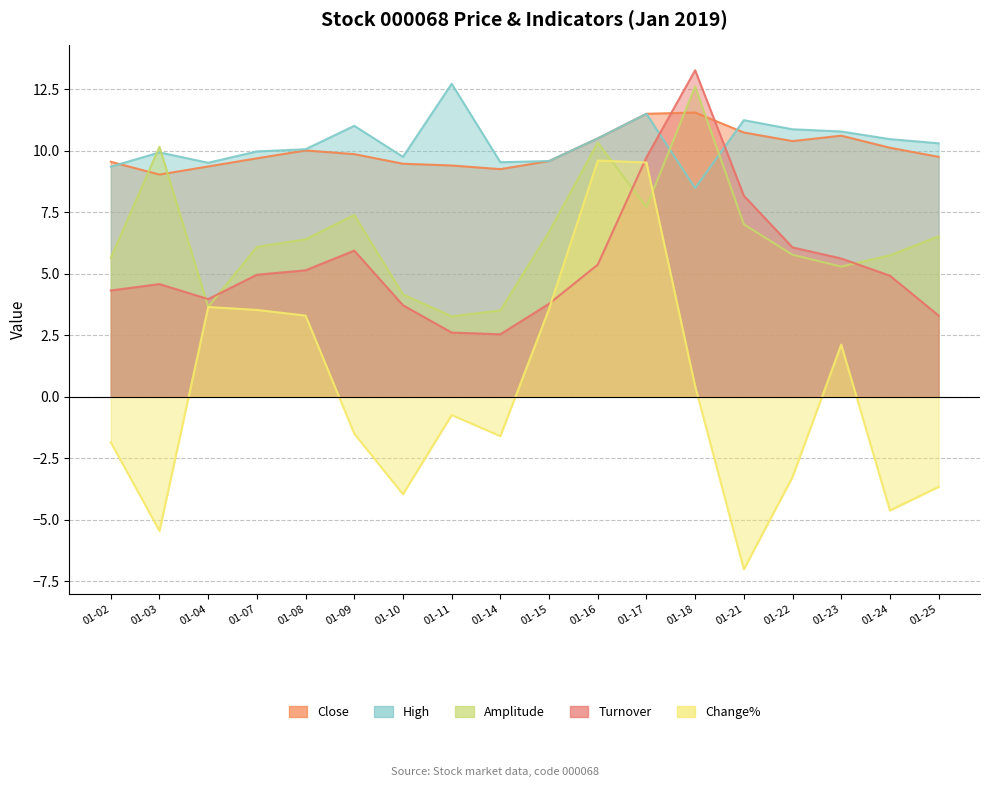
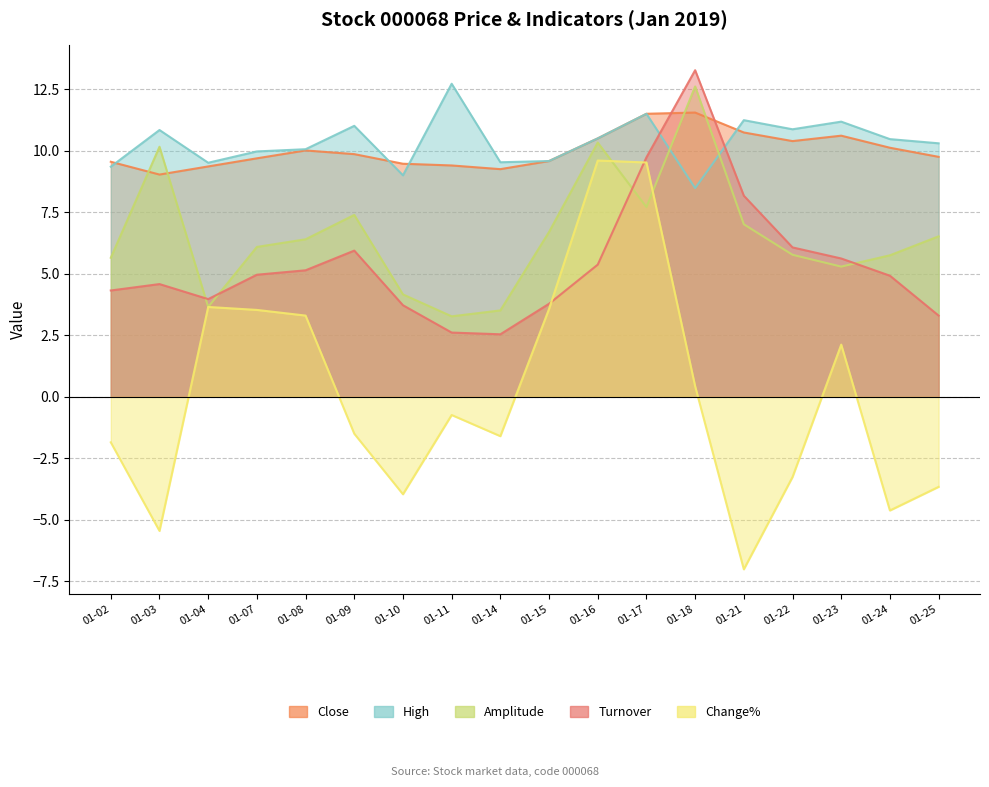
High, 01-03: 9.9 -> 10.8
High, 01-10: 9.8 -> 9.0
High, 01-23: 10.8 -> 11.2
